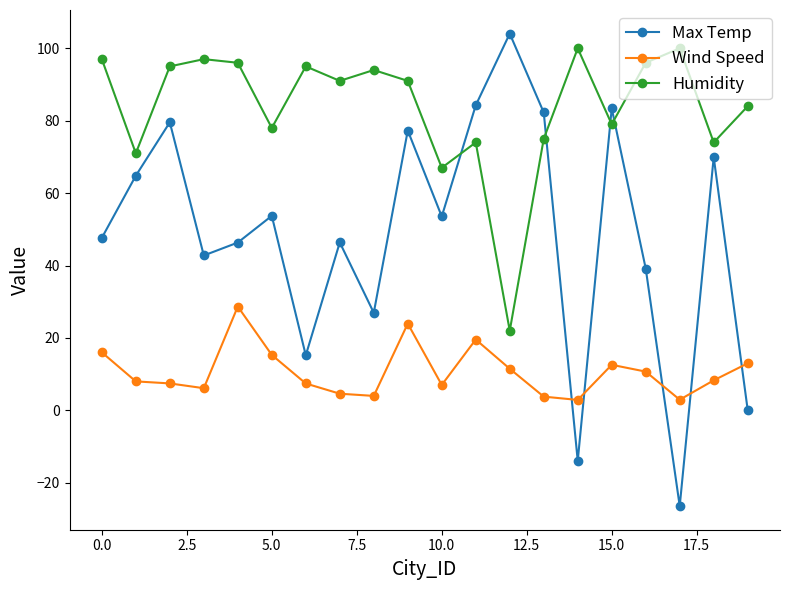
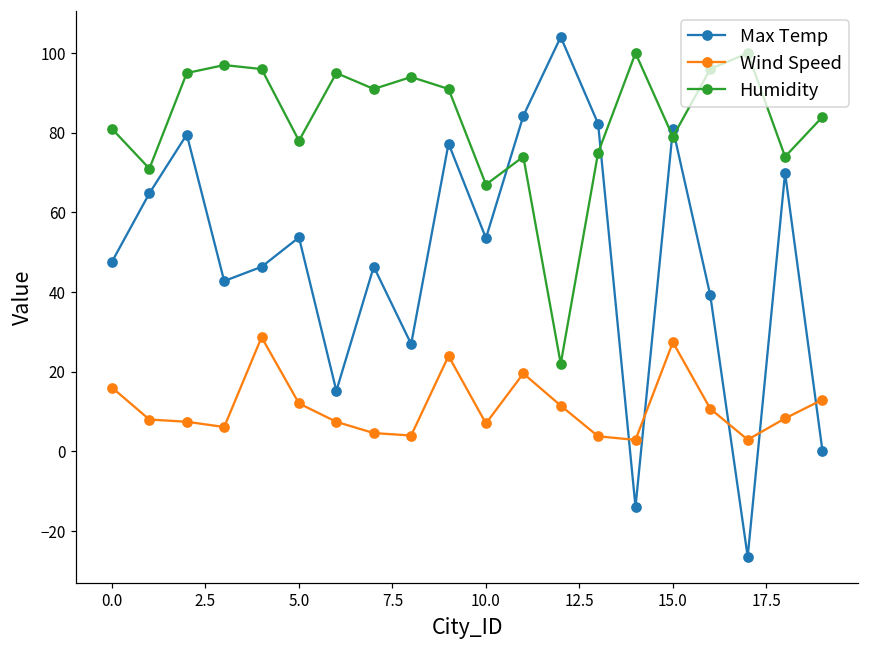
Humidity, 0.0: 97 -> 81
Wind Speed, 5.0: 15 -> 12
Max Temp, 15.0: 83 -> 81
Wind Speed, 15.0: 13 -> 27
